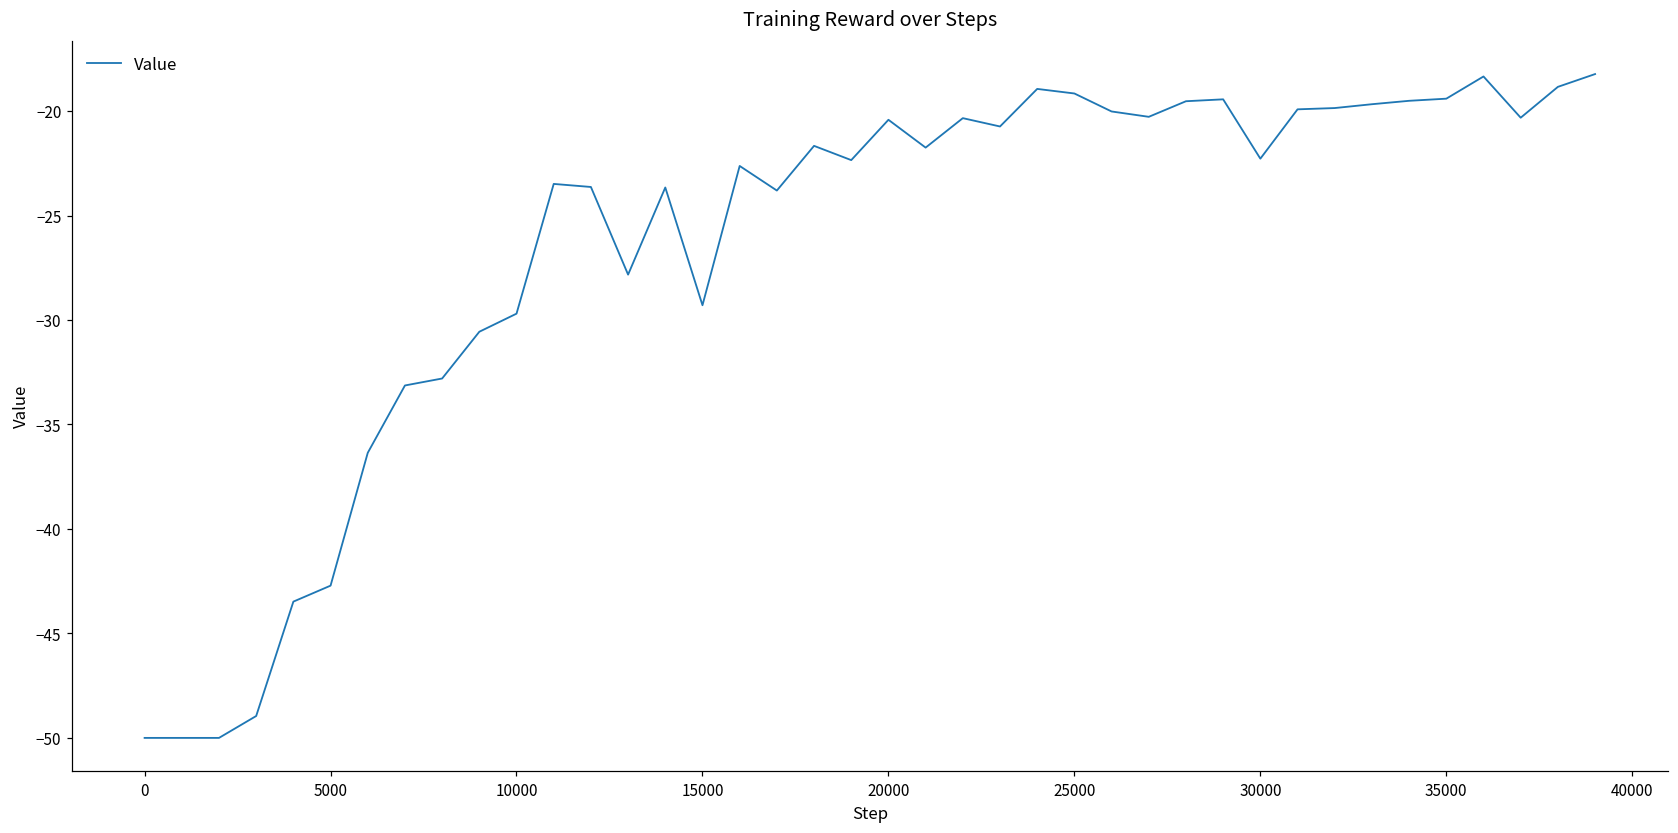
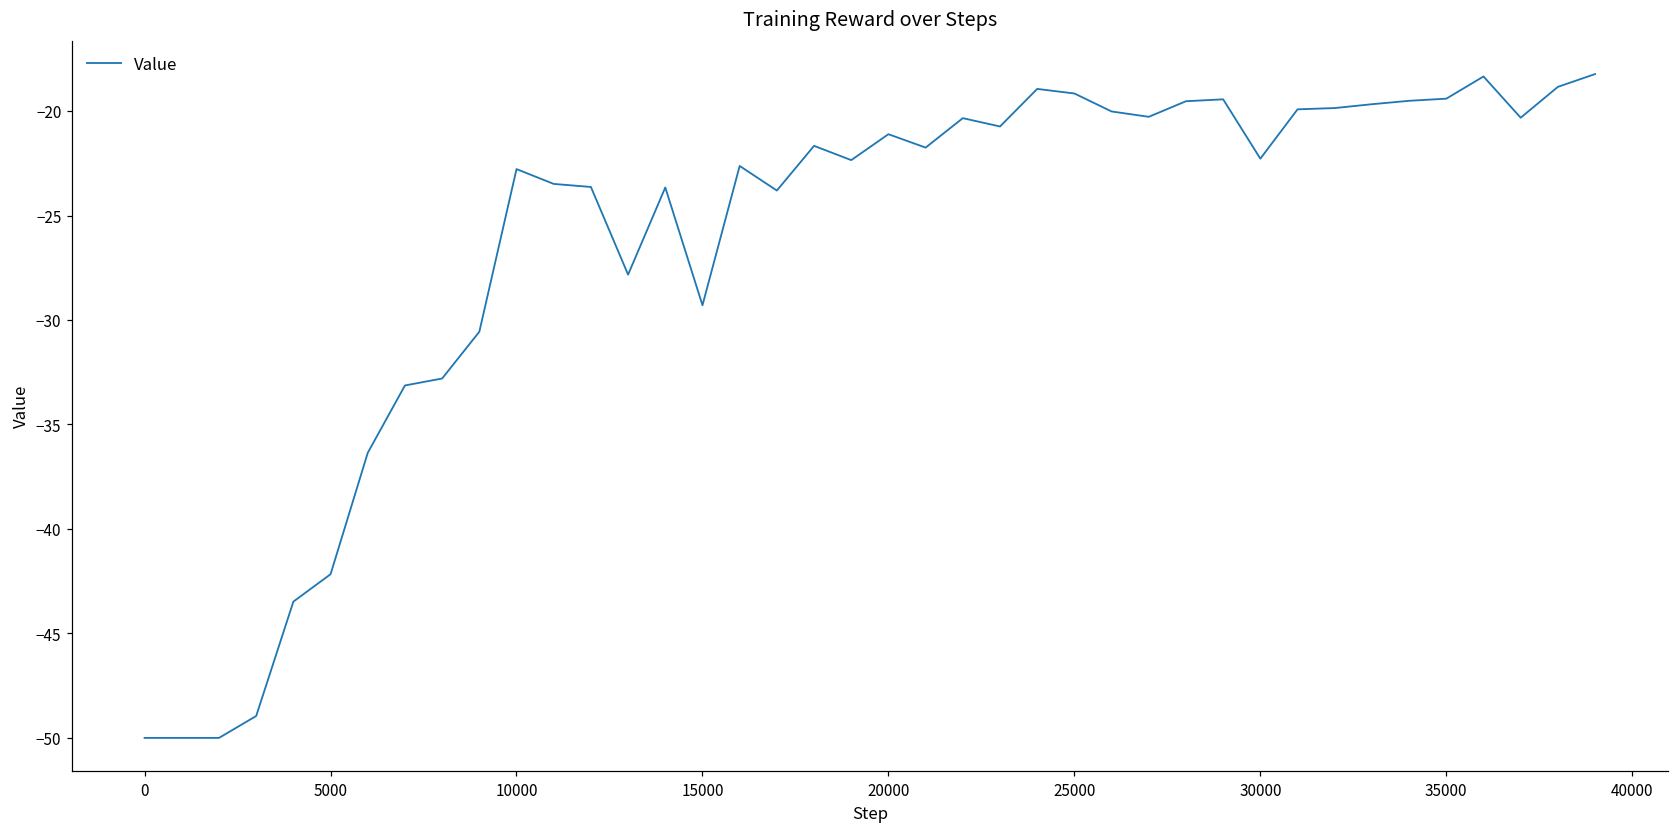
5000: -42.7 -> -42.2
10000: -29.7 -> -22.8
20000: -20.4 -> -21.1
